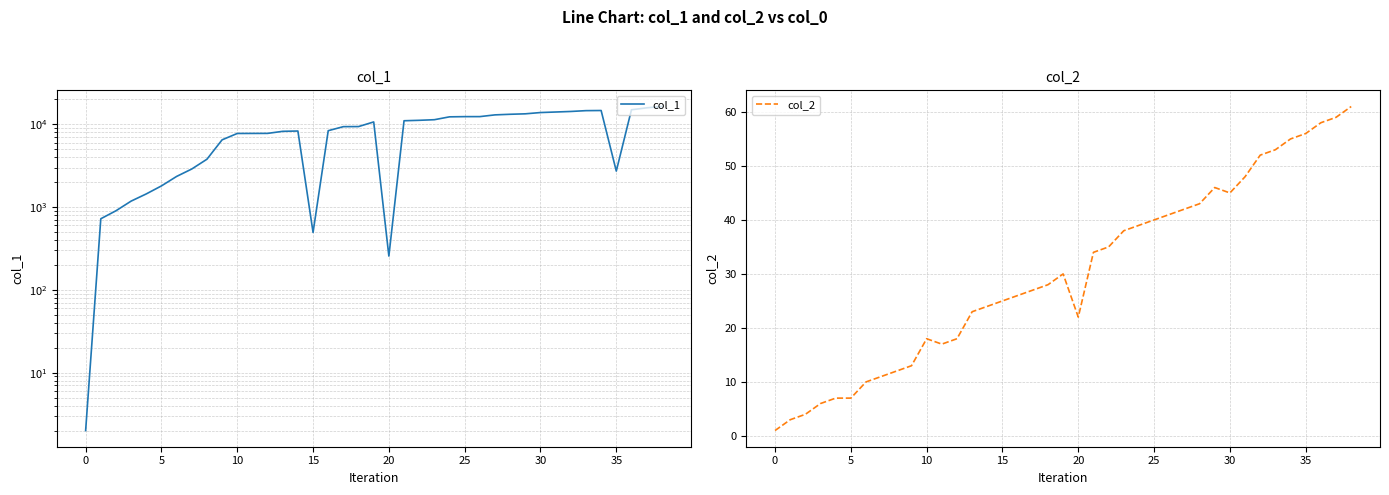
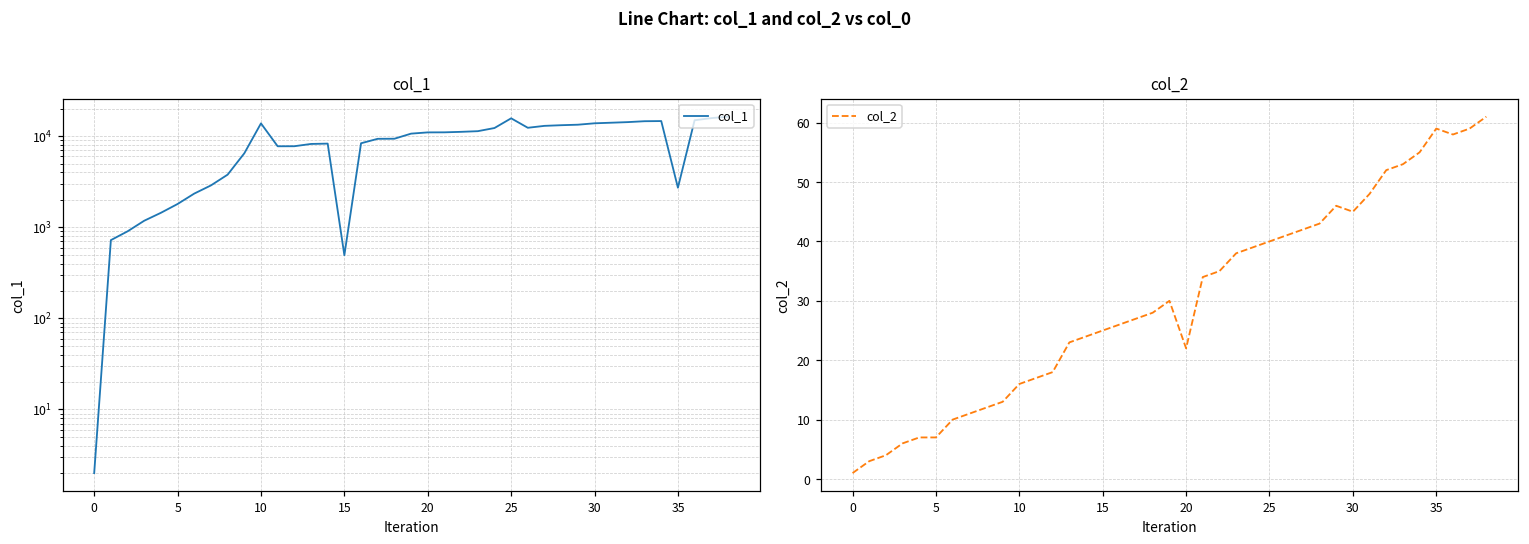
col_1, 10: 8000 -> 14000
col_1, 20: 260 -> 11000
col_1, 25: 12000 -> 16000
col_2, 10: 18 -> 16
col_2, 35: 56 -> 59
